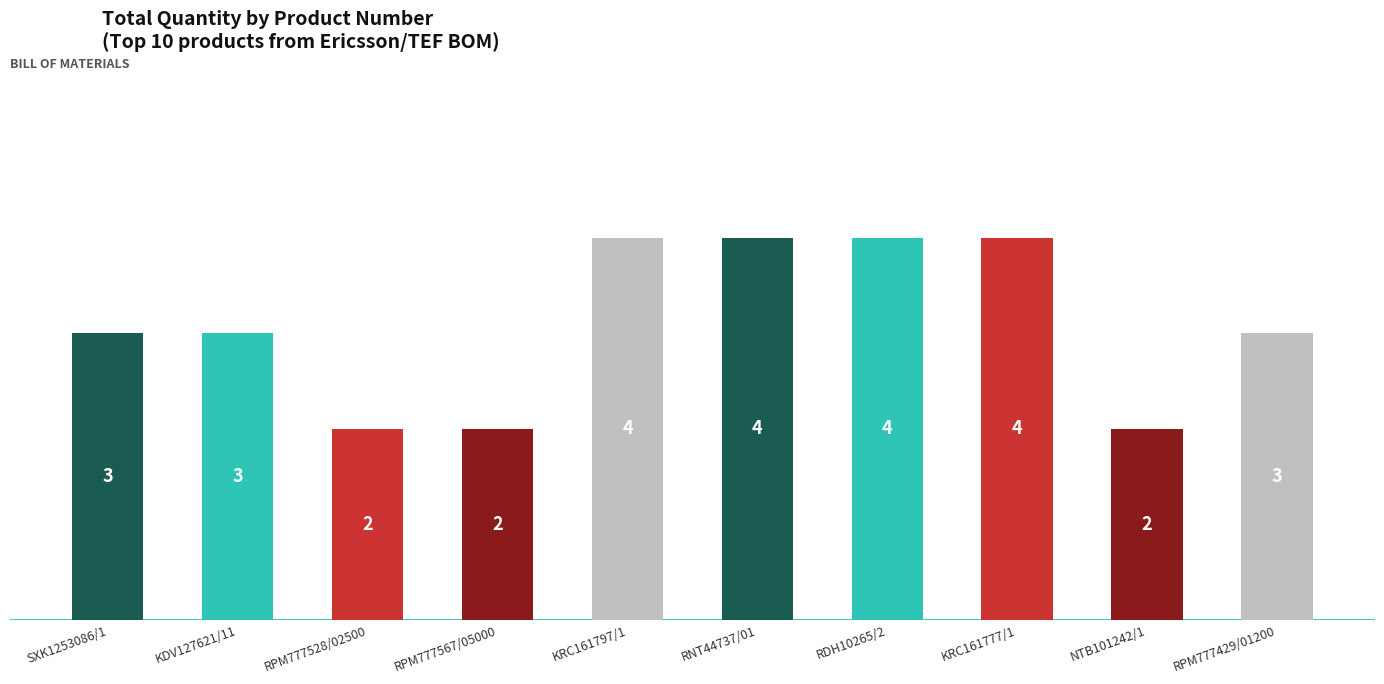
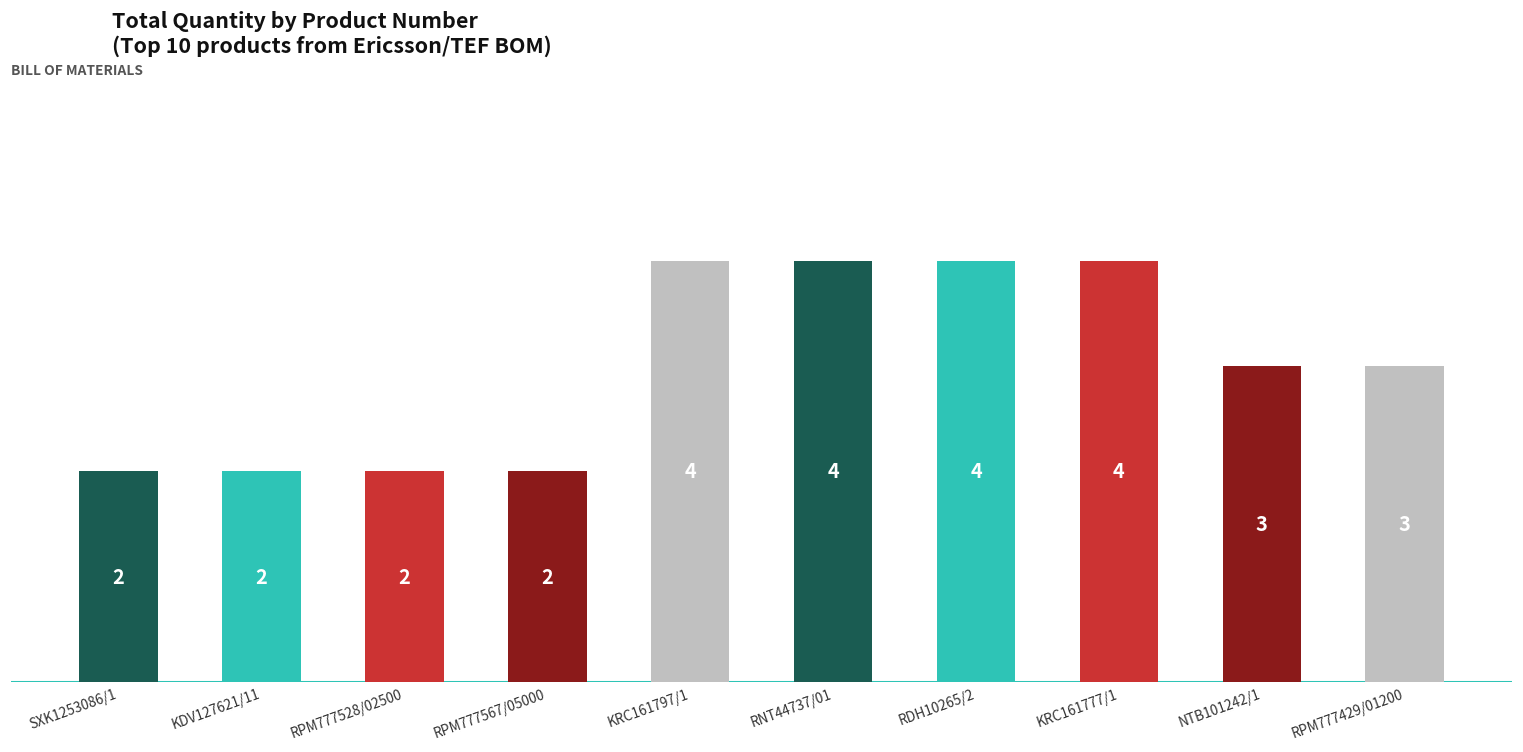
SXK1253086/1: 3 -> 2
KDV127621/11: 3 -> 2
NTB101242/1: 2 -> 3
